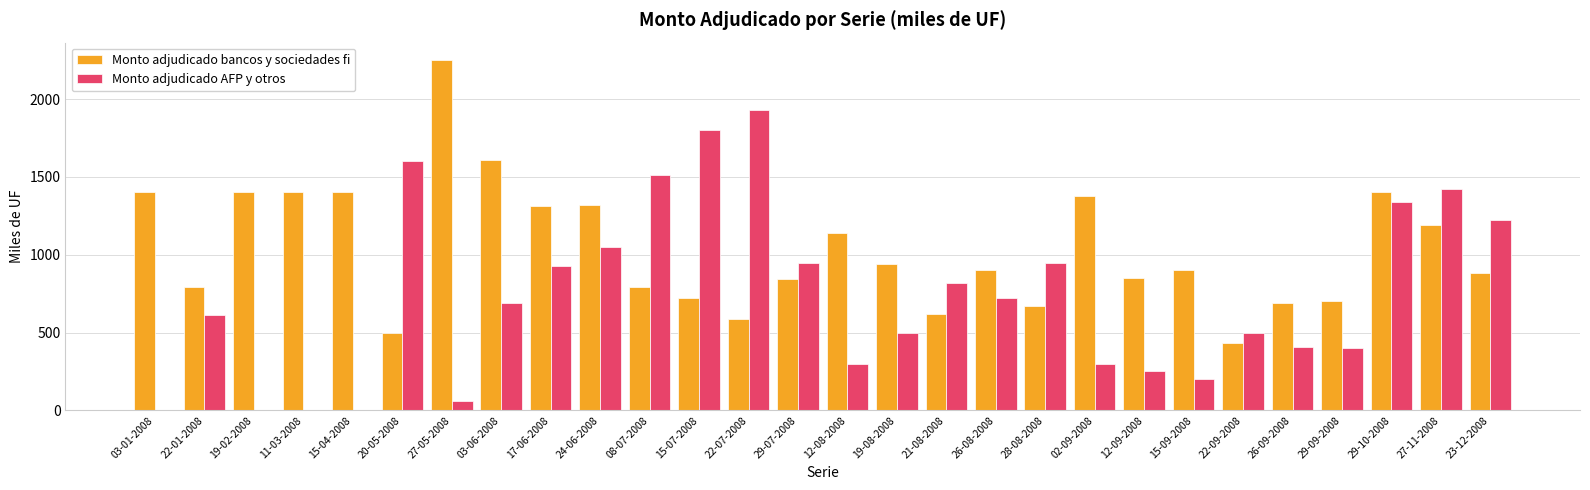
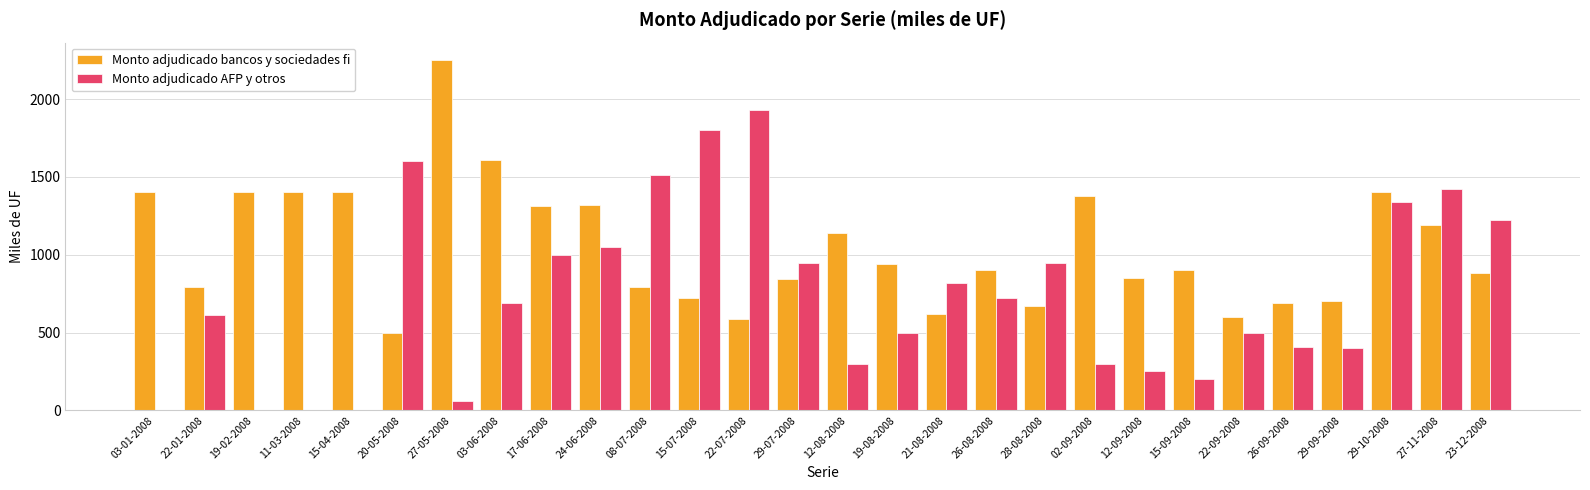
Monto adjudicado AFP y otros, 17-06-2008: 930 -> 1000
Monto adjudicado bancos y sociedades fi, 22-09-2008: 430 -> 600
